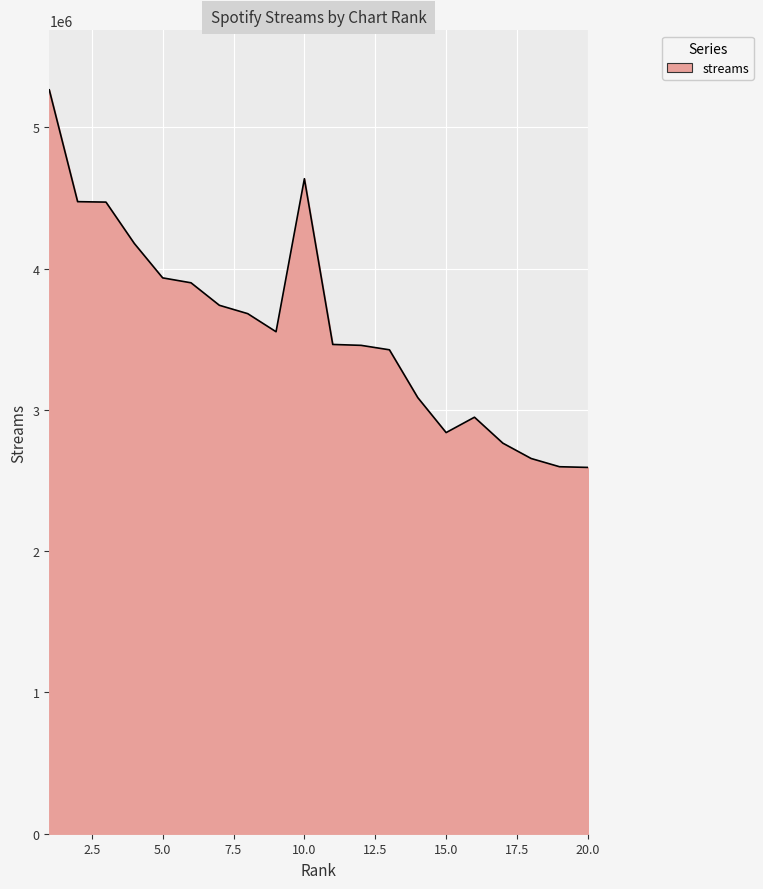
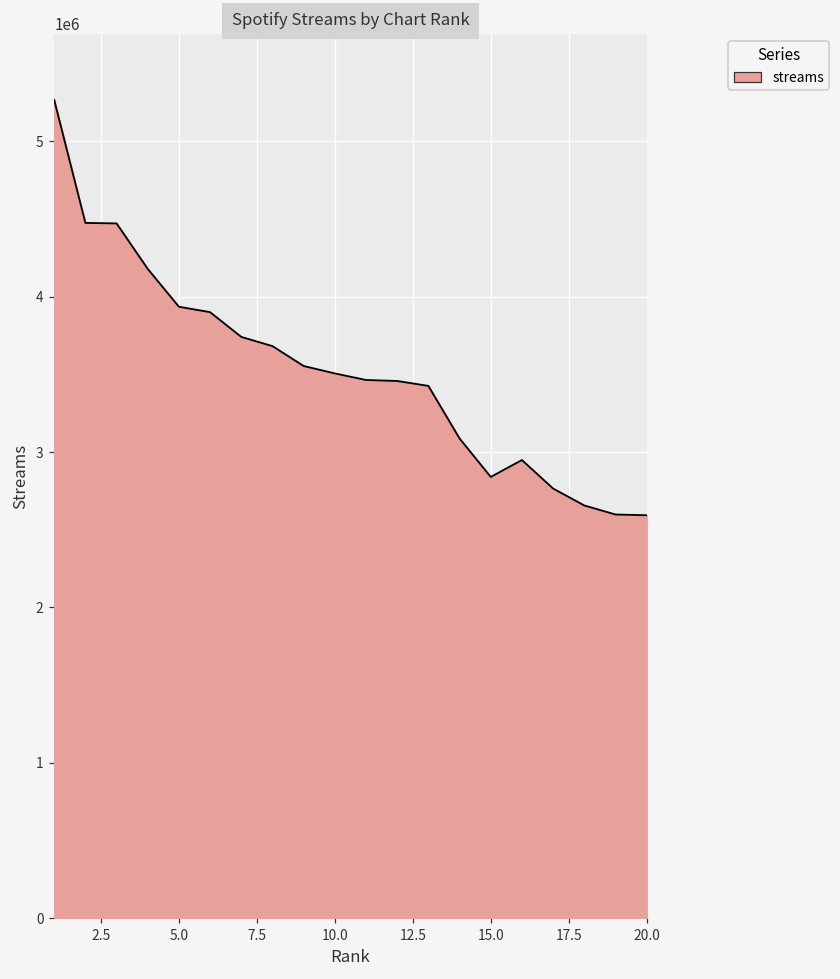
10.0: 4640000 -> 3510000
